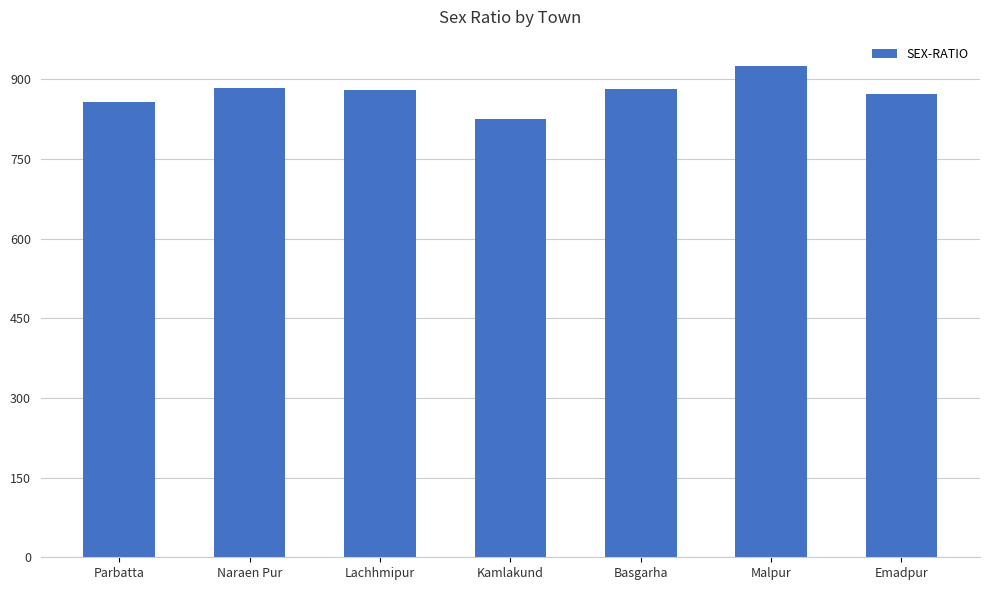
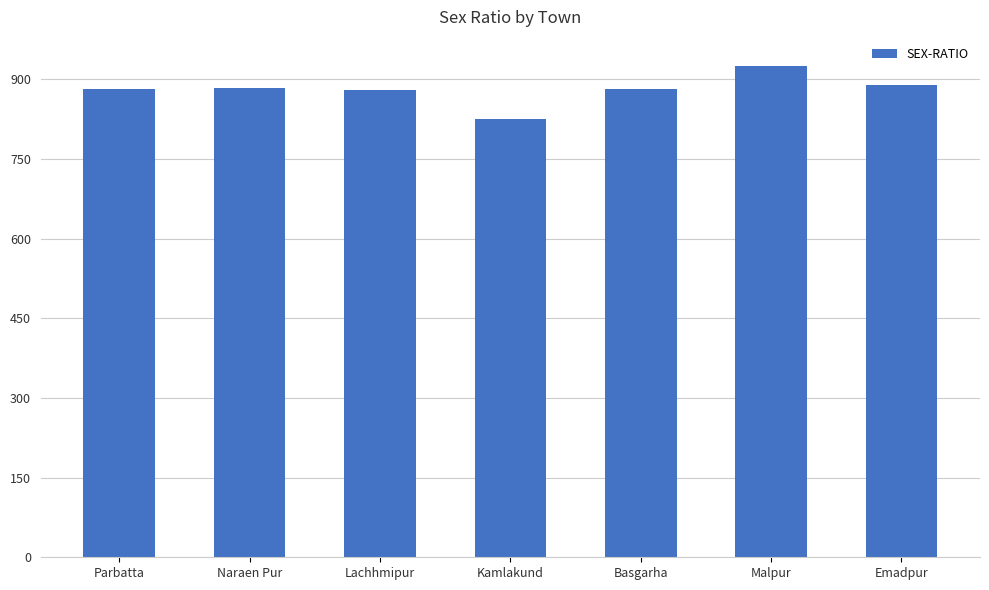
Parbatta: 860 -> 880
Emadpur: 870 -> 890
